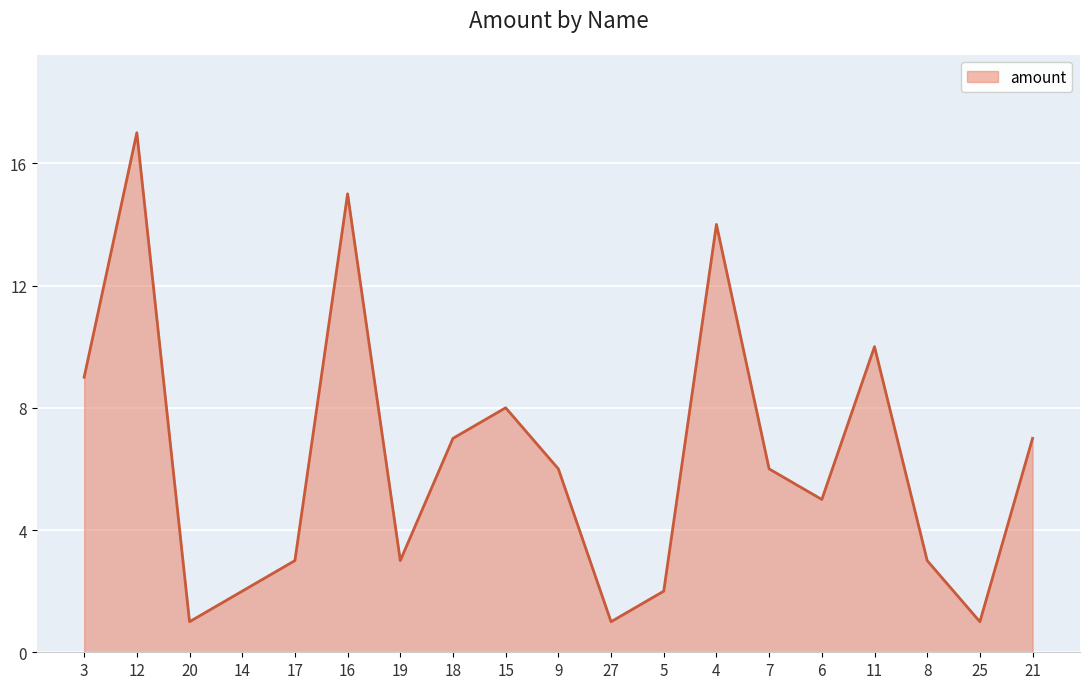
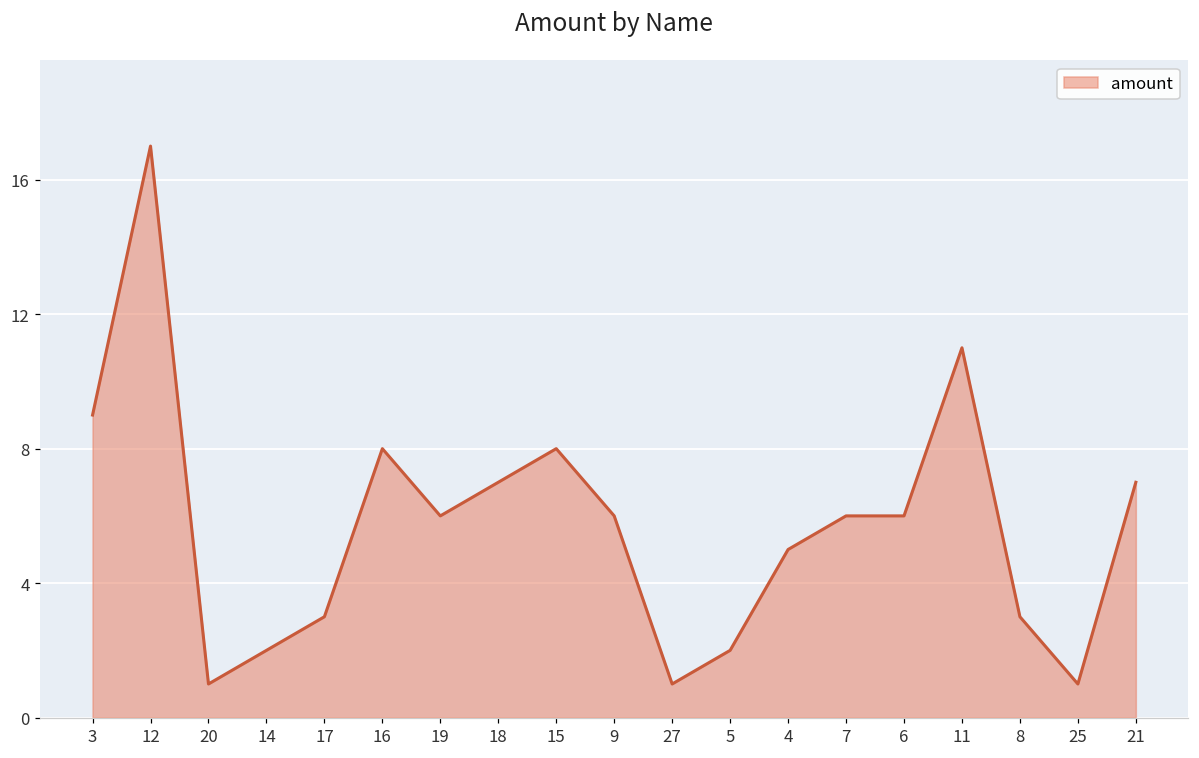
16: 15 -> 8
19: 3 -> 6
4: 14 -> 5
6: 5 -> 6
11: 10 -> 11
